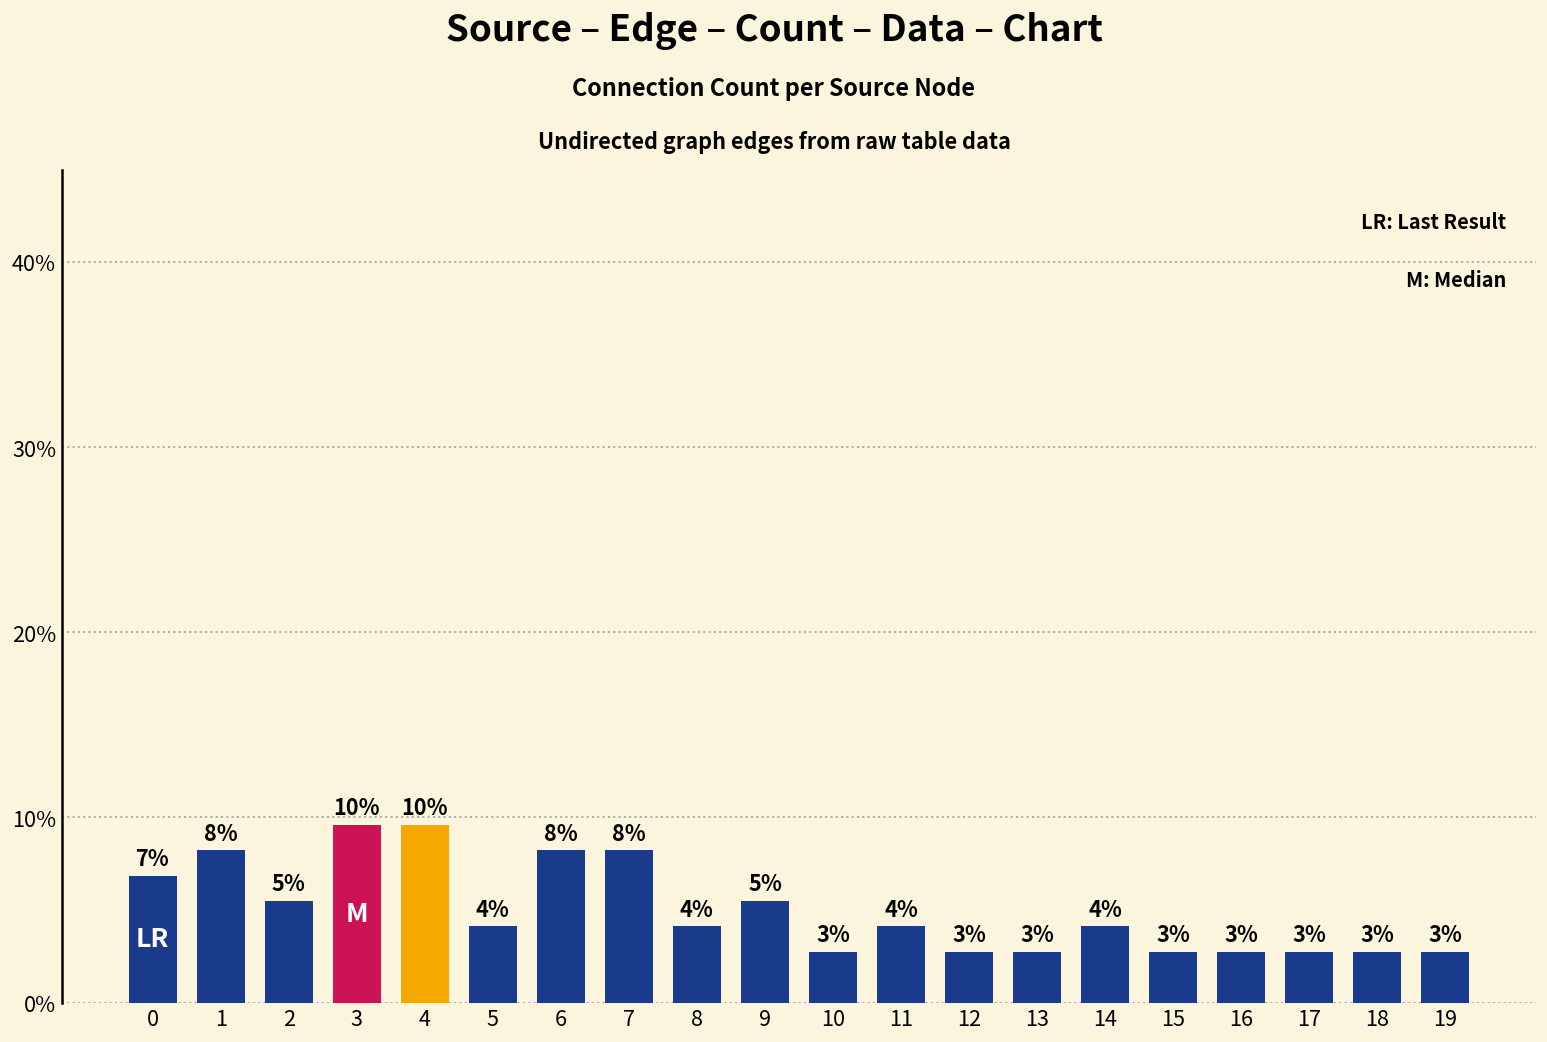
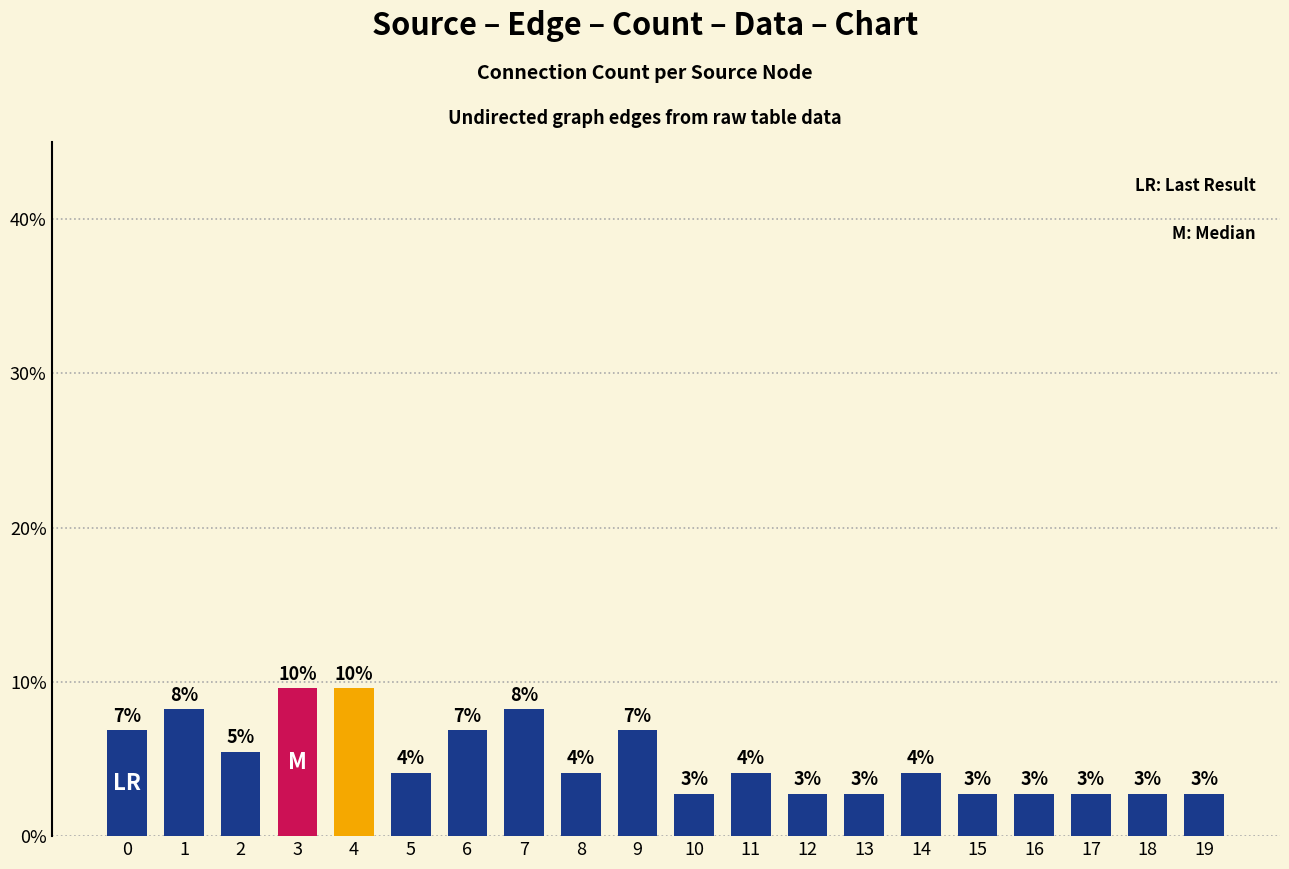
6: 8% -> 7%
9: 5% -> 7%
